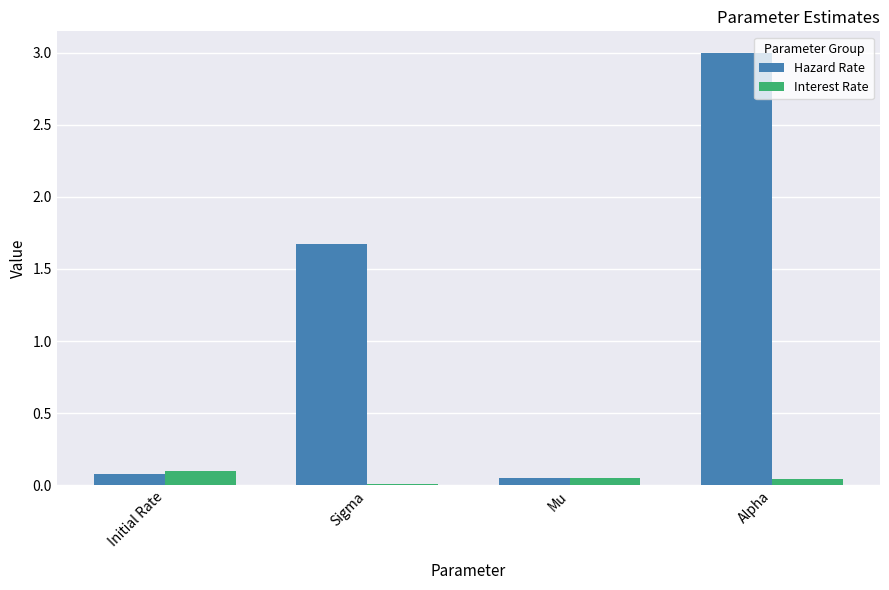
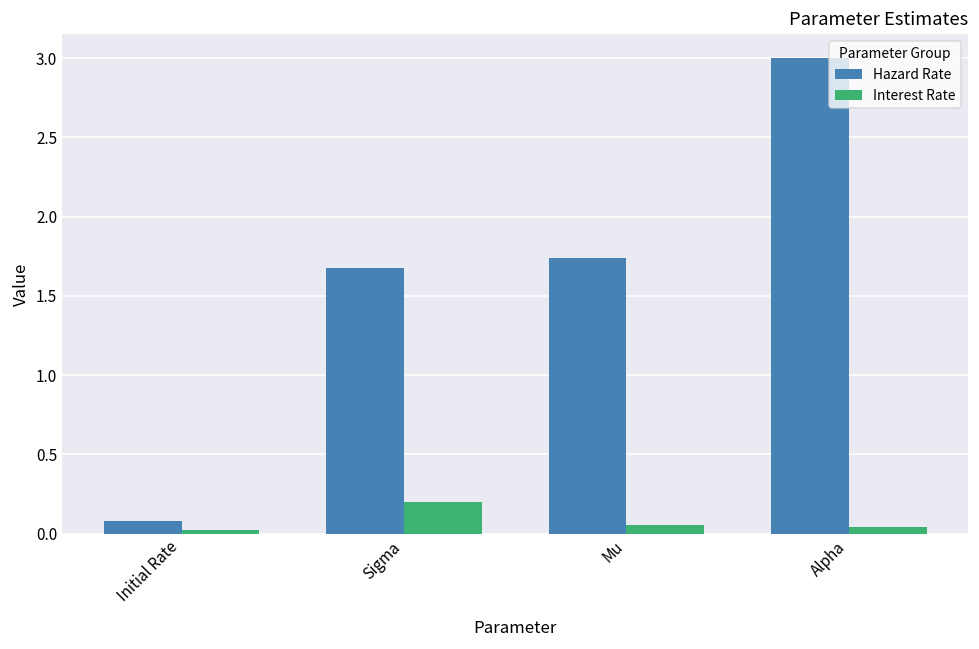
Interest Rate, Initial Rate: 0.09 -> 0.03
Interest Rate, Sigma: 0.01 -> 0.20
Hazard Rate, Mu: 0.05 -> 1.74
